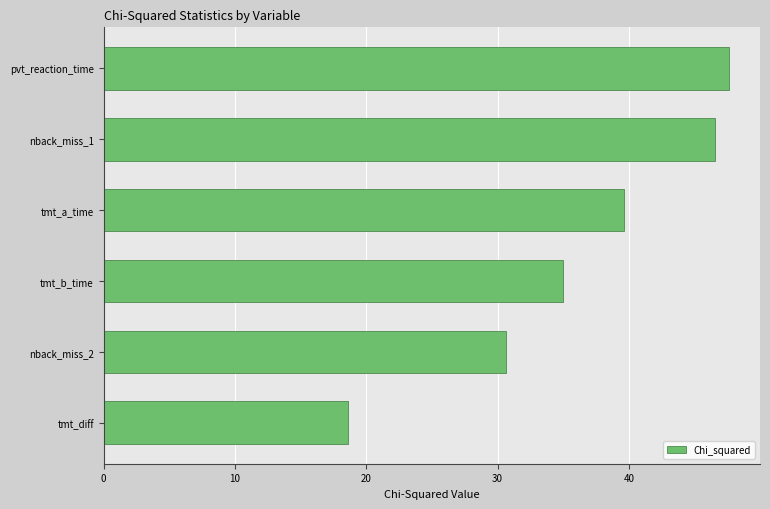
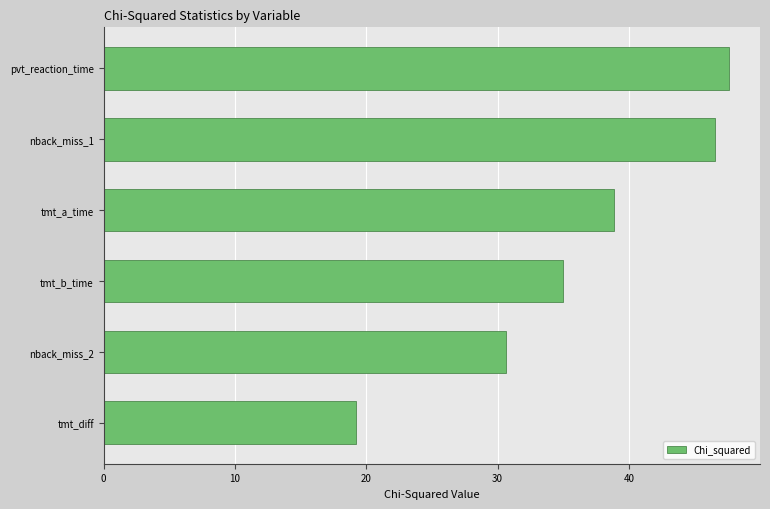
tmt_a_time: 39.6 -> 38.9
tmt_diff: 18.6 -> 19.2
